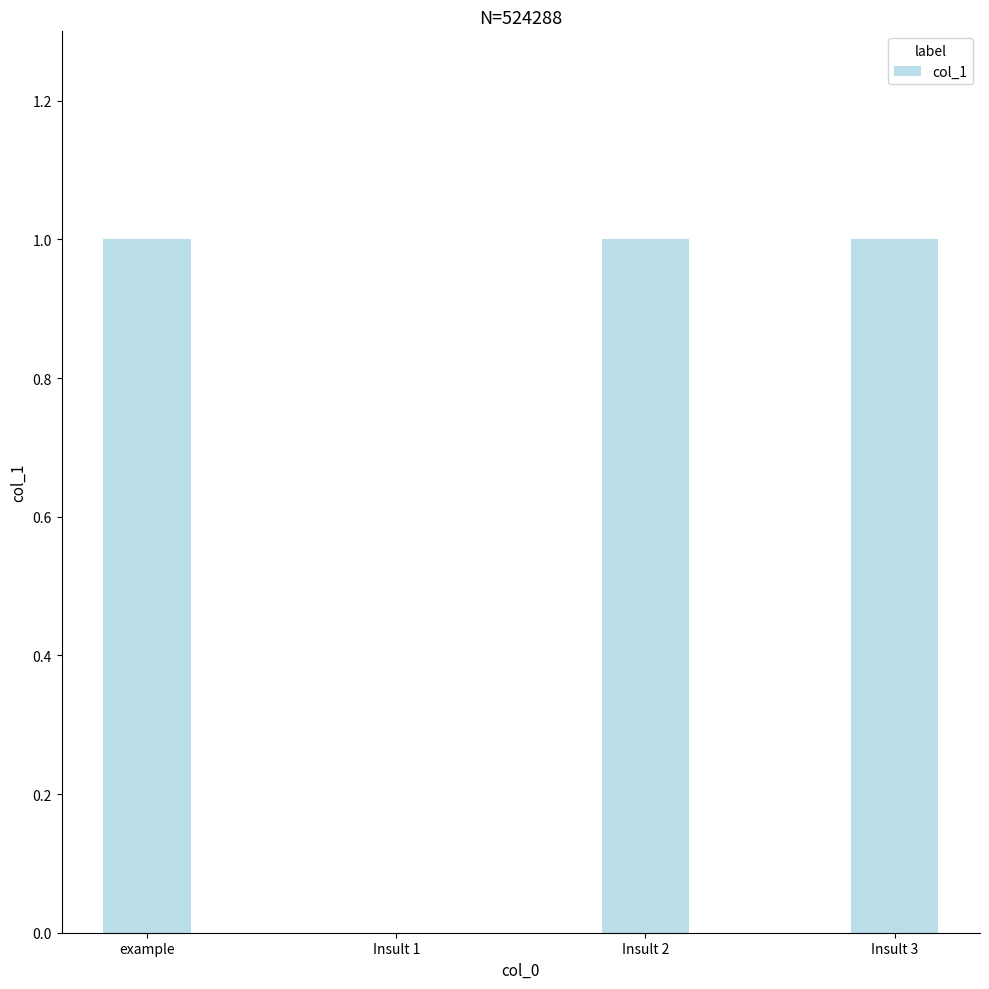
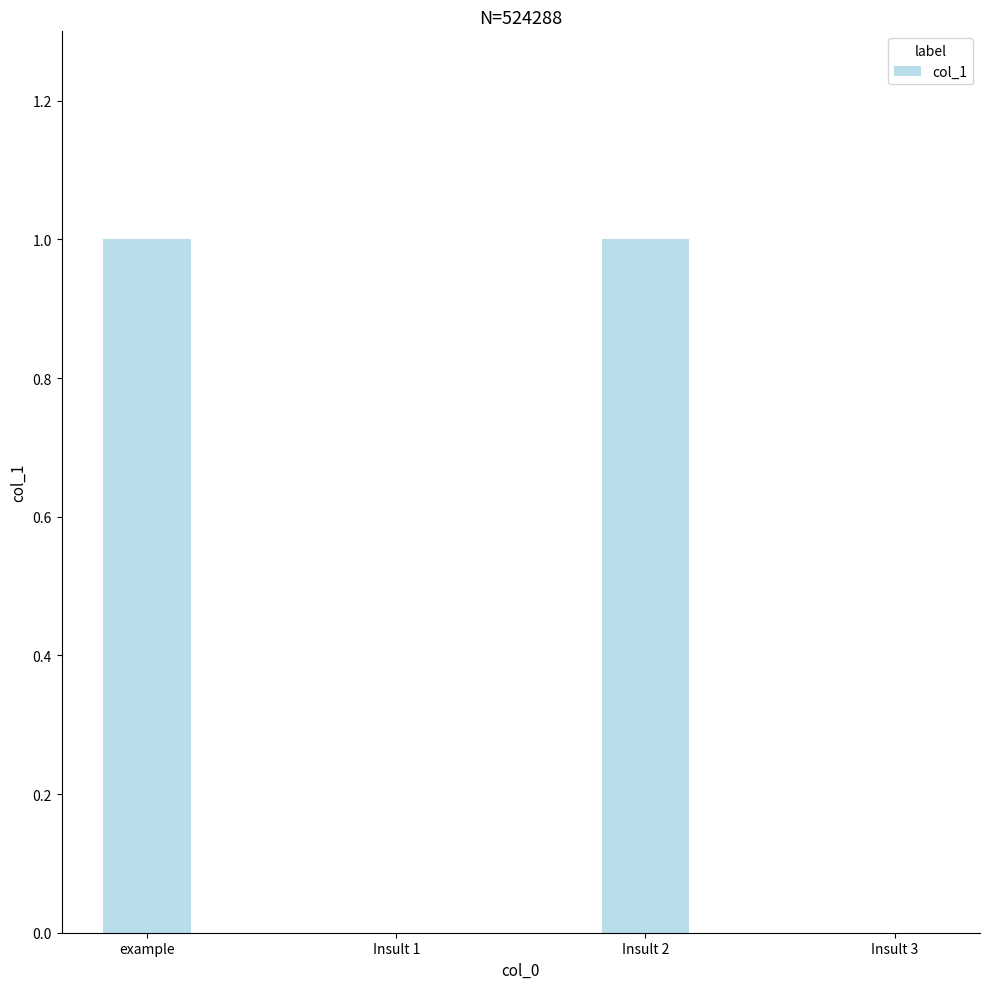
Insult 3: 1 -> 0
